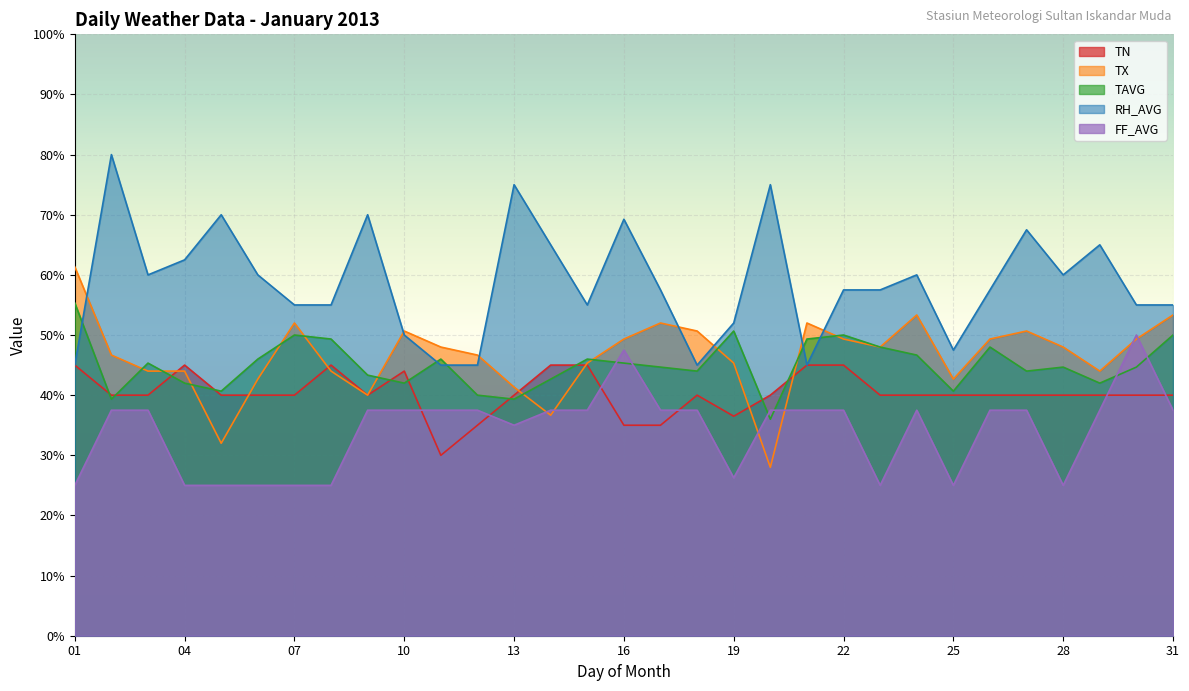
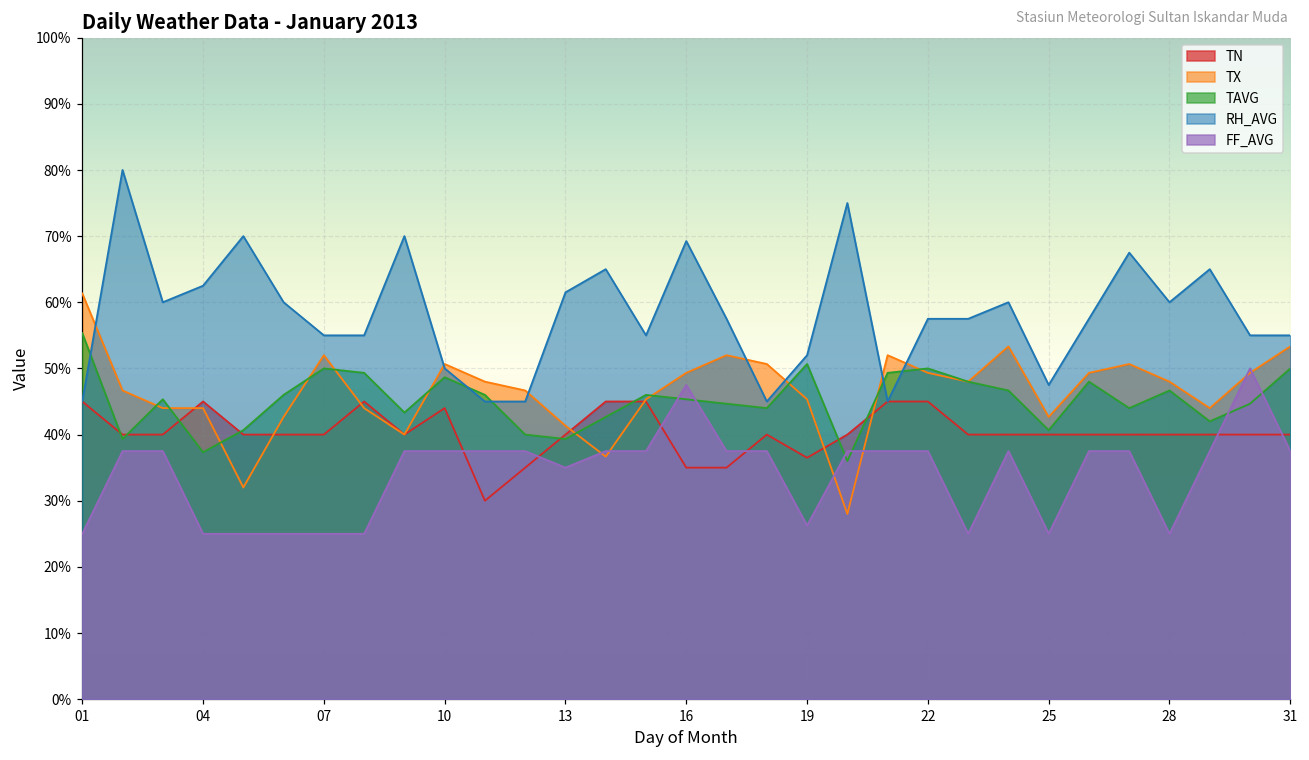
TAVG, 04: 42% -> 37%
TAVG, 10: 42% -> 49%
RH_AVG, 13: 75% -> 61%
TAVG, 28: 45% -> 47%
